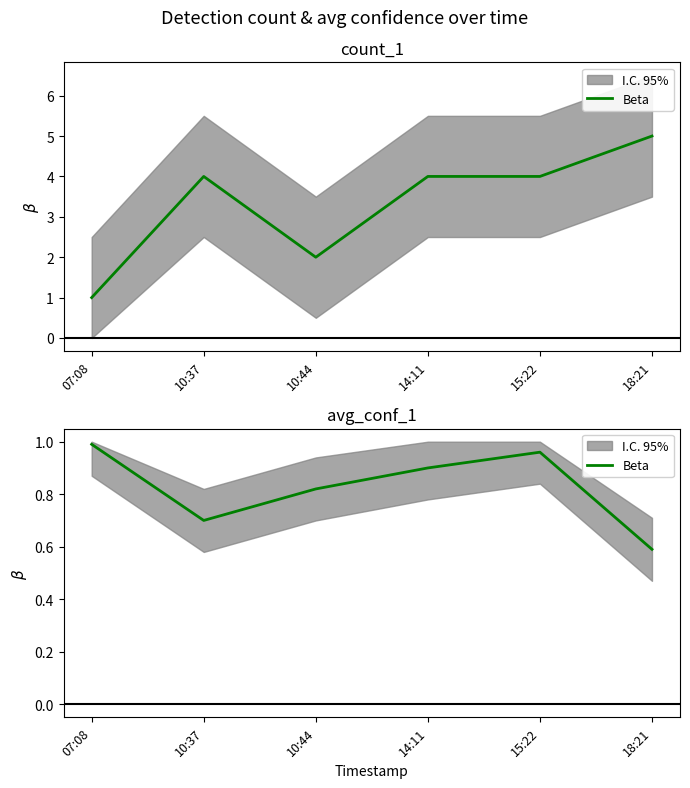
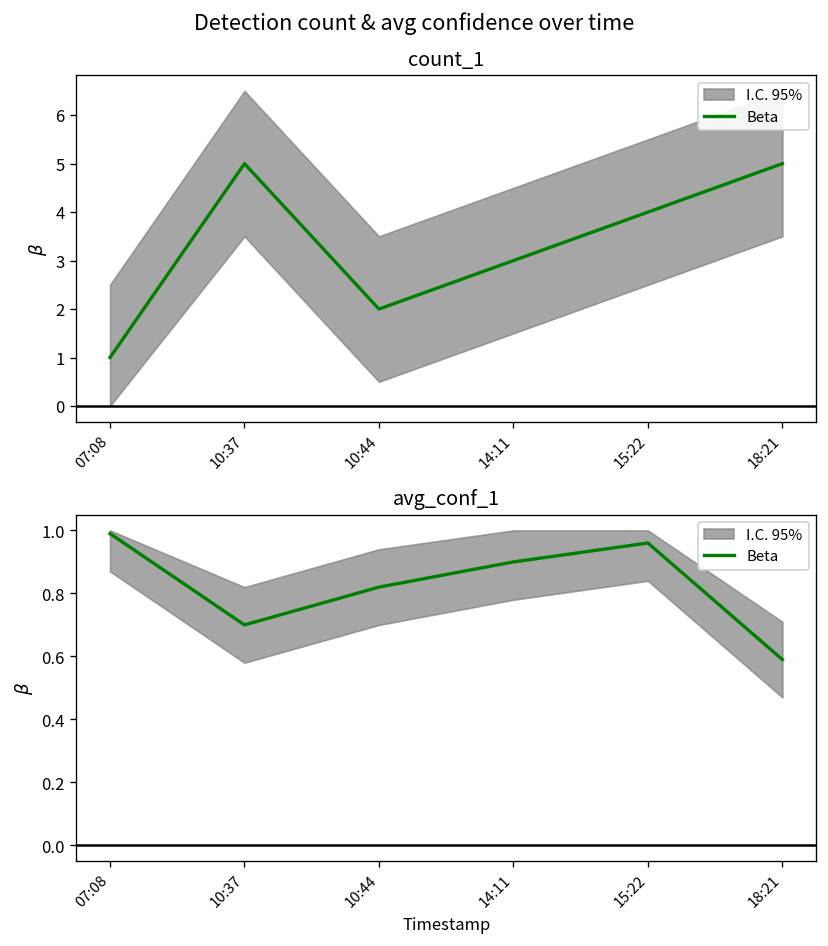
count_1, Beta, 10:37: 4 -> 5
count_1, Beta, 14:11: 4 -> 3
